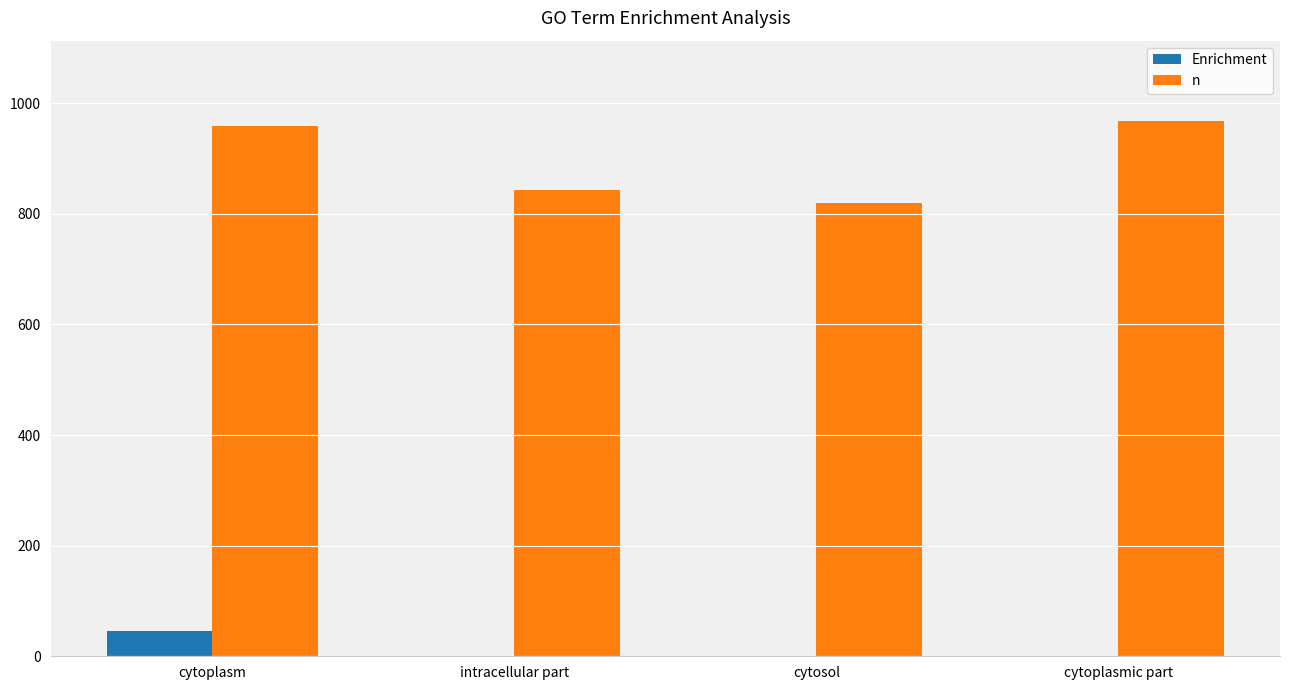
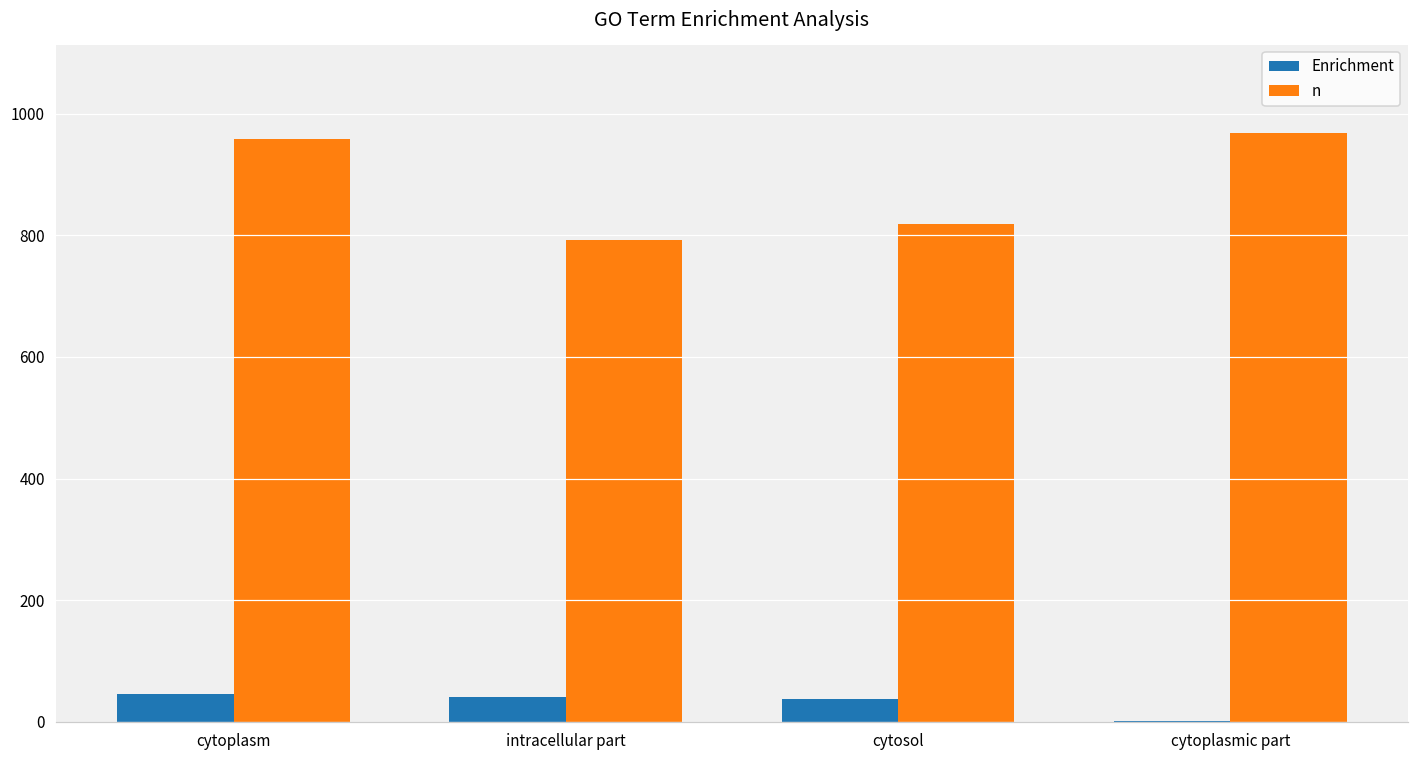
Enrichment, intracellular part: 0 -> 40
n, intracellular part: 840 -> 790
Enrichment, cytosol: 0 -> 40
